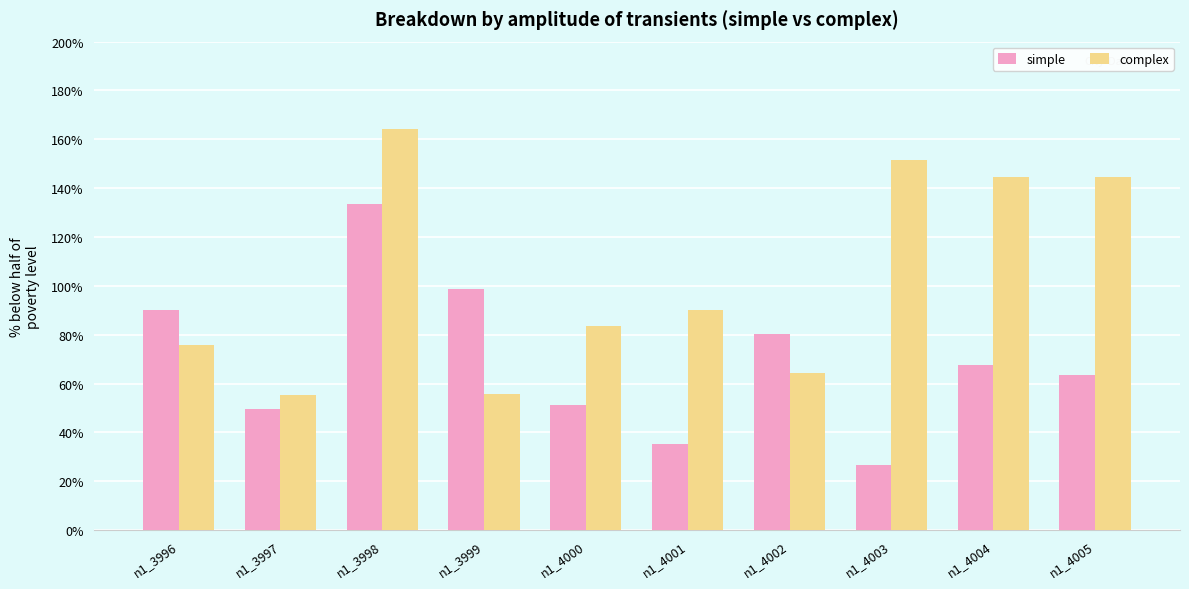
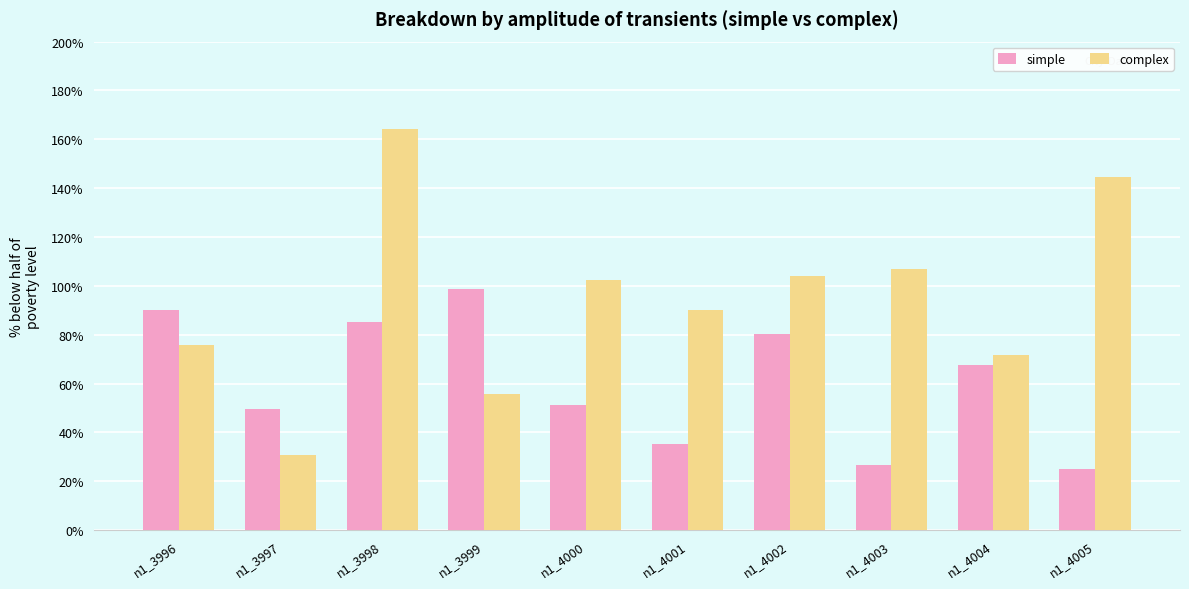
complex, n1_3997: 55% -> 31%
simple, n1_3998: 133% -> 85%
complex, n1_4000: 84% -> 102%
complex, n1_4002: 64% -> 104%
complex, n1_4003: 152% -> 107%
complex, n1_4004: 145% -> 72%
simple, n1_4005: 64% -> 25%
